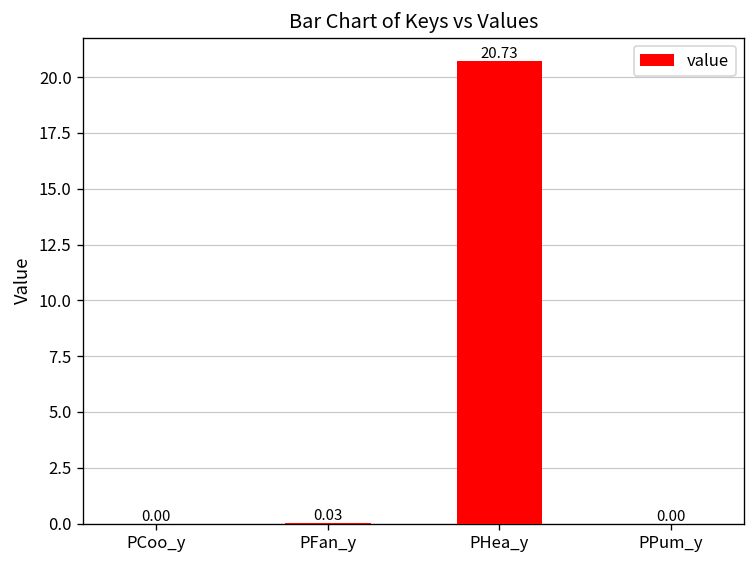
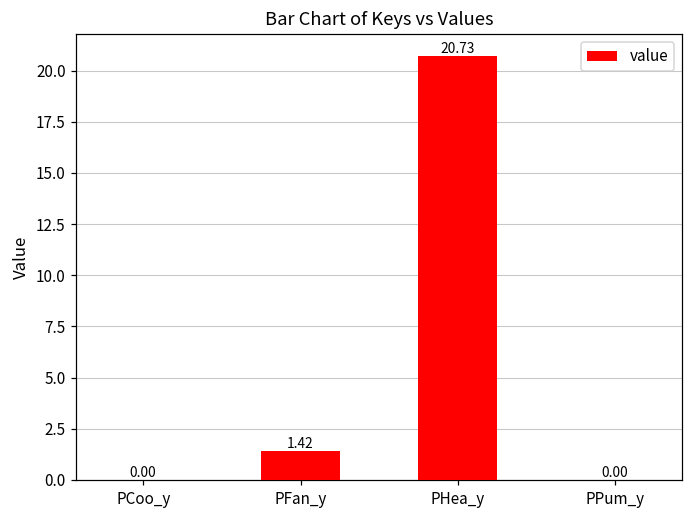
PFan_y: 0.03 -> 1.42
